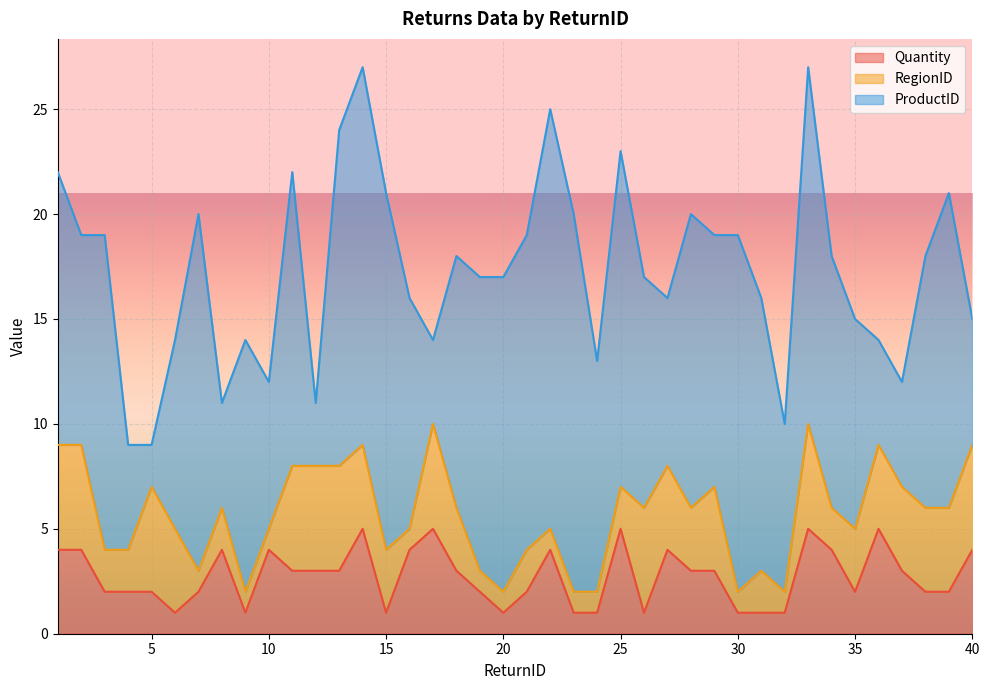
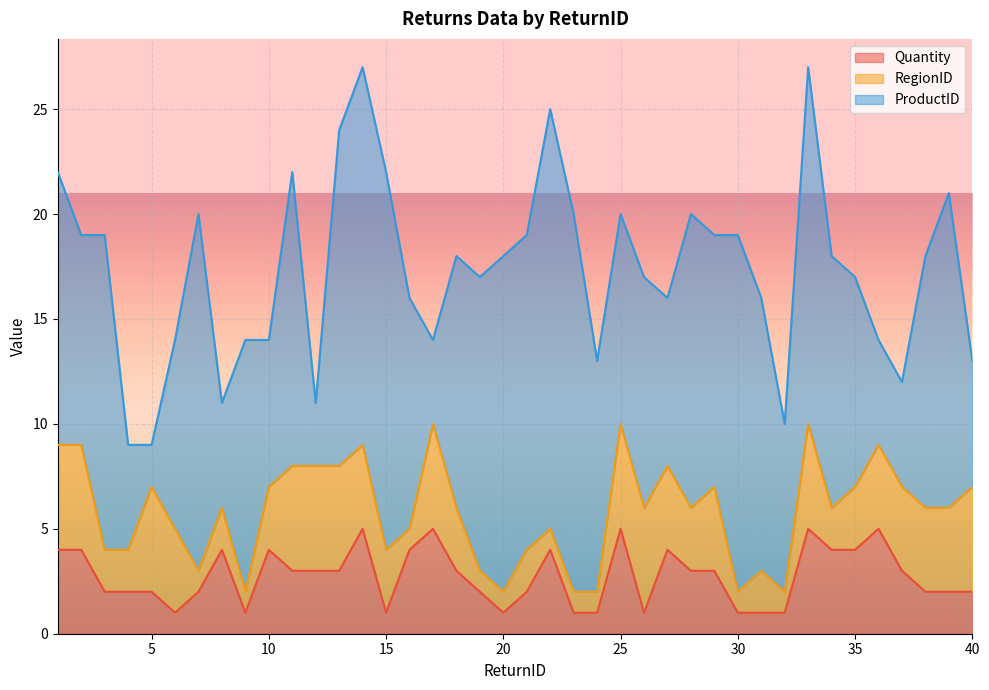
RegionID, 10: 1 -> 3
ProductID, 15: 17 -> 18
ProductID, 20: 15 -> 16
RegionID, 25: 2 -> 5
ProductID, 25: 16 -> 10
Quantity, 35: 2 -> 4
Quantity, 40: 4 -> 2
